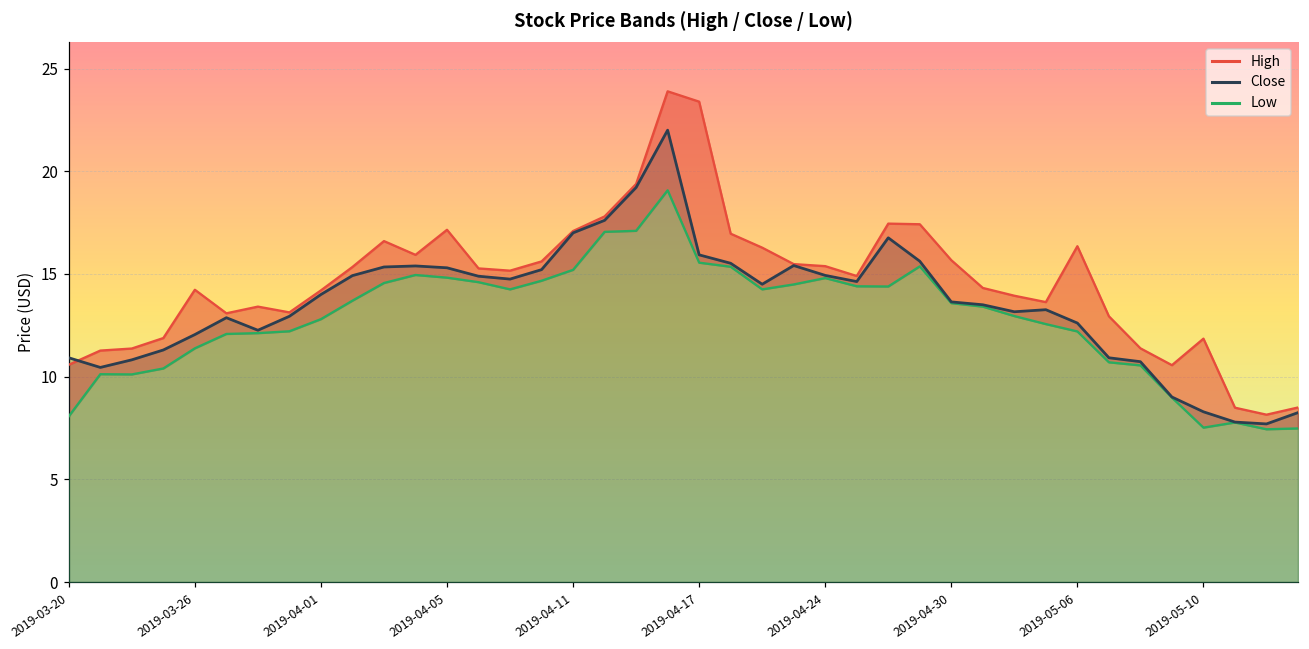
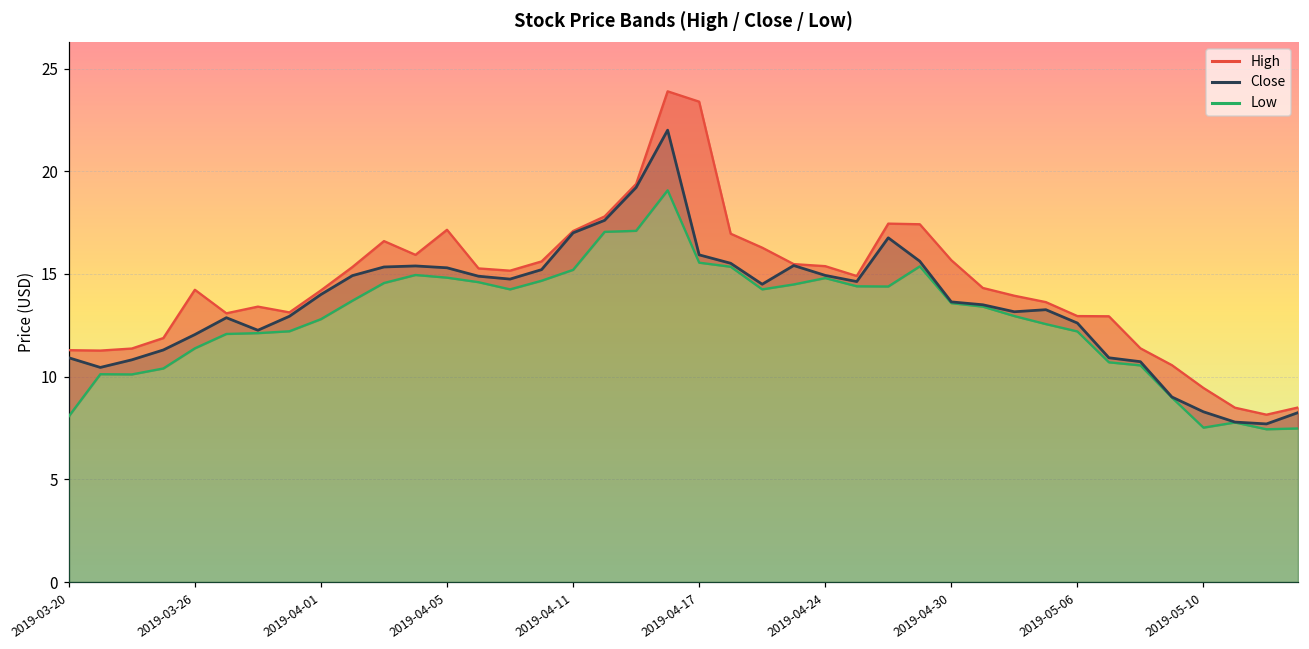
High, 2019-03-20: 10.6 -> 11.3
High, 2019-05-06: 16.4 -> 13.0
High, 2019-05-10: 11.9 -> 9.5
